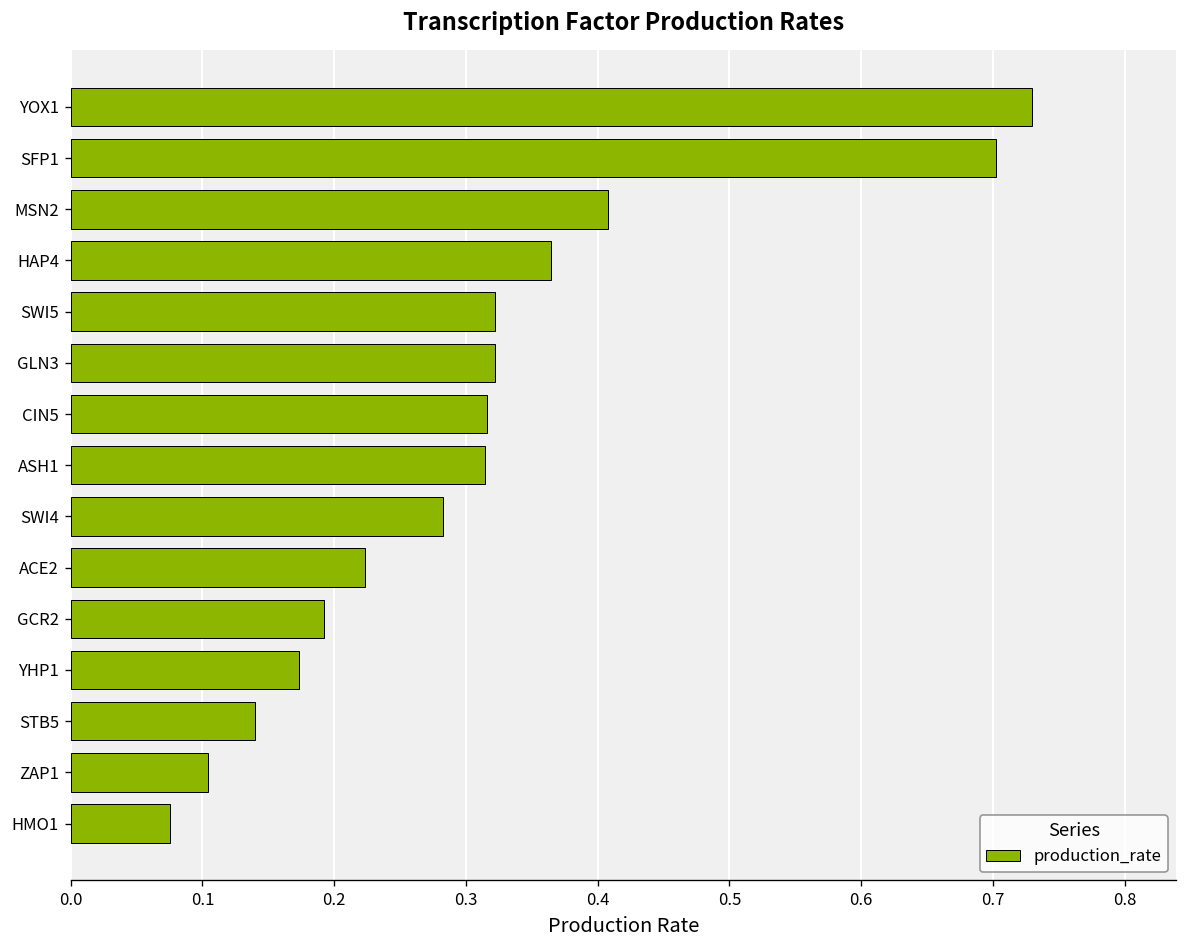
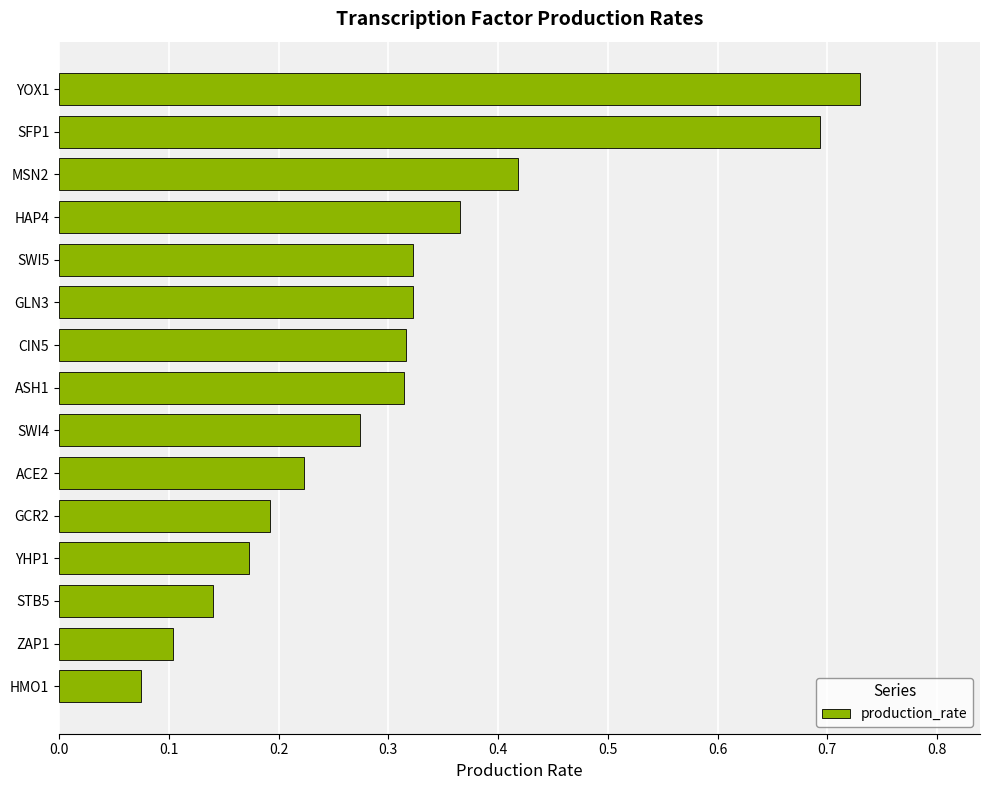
SFP1: 0.703 -> 0.693
MSN2: 0.408 -> 0.418
SWI4: 0.283 -> 0.274
